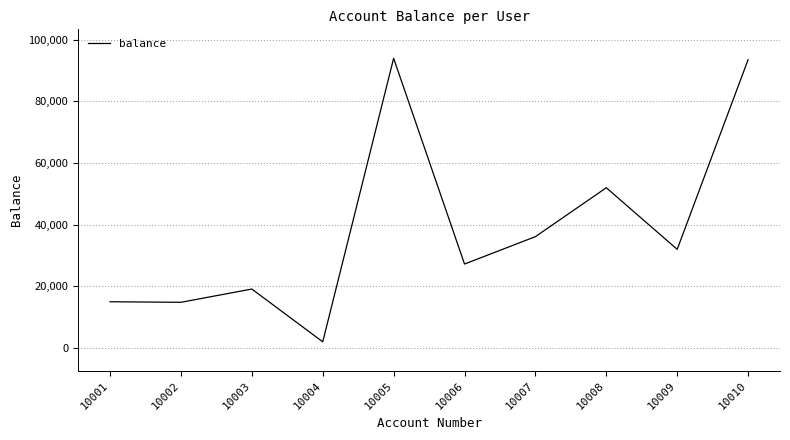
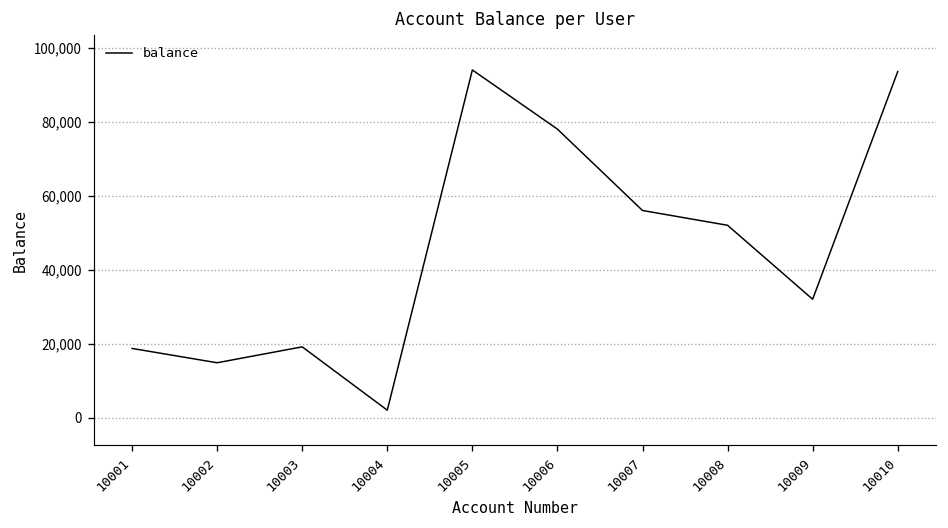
10001: 15,000 -> 19,000
10006: 27,000 -> 78,000
10007: 36,000 -> 56,000
